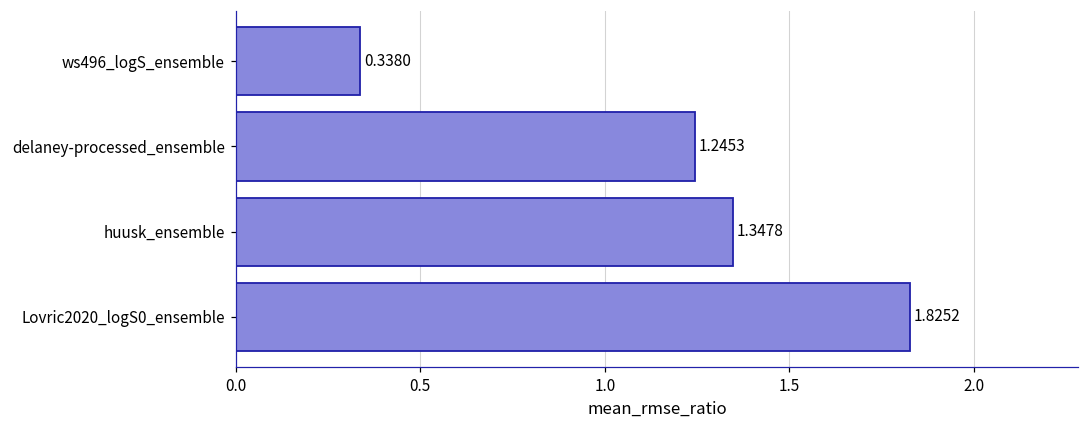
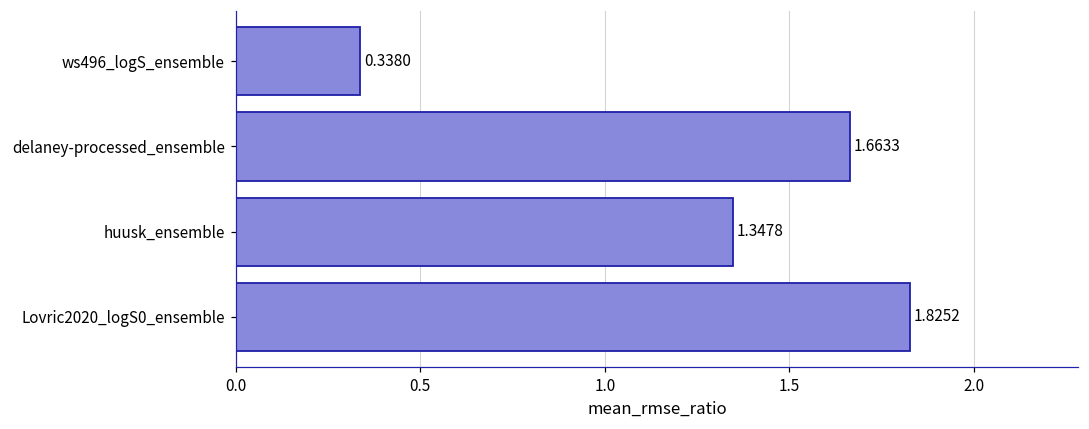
delaney-processed_ensemble: 1.2453 -> 1.6633
